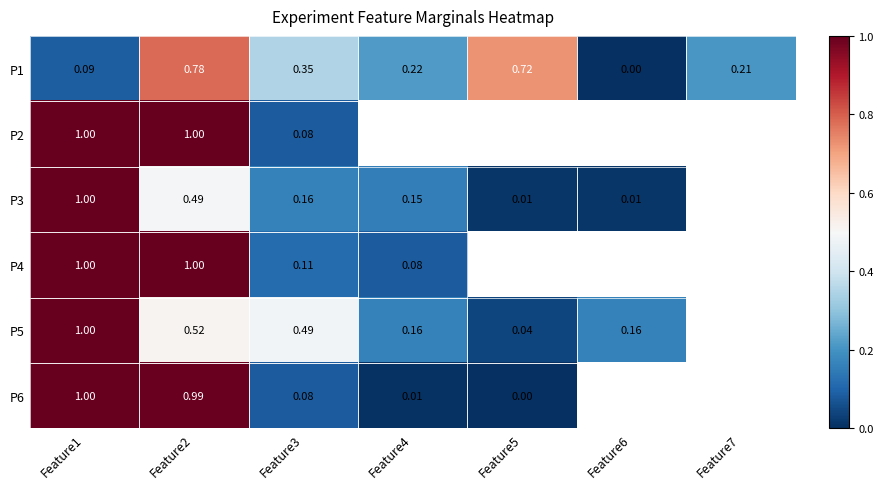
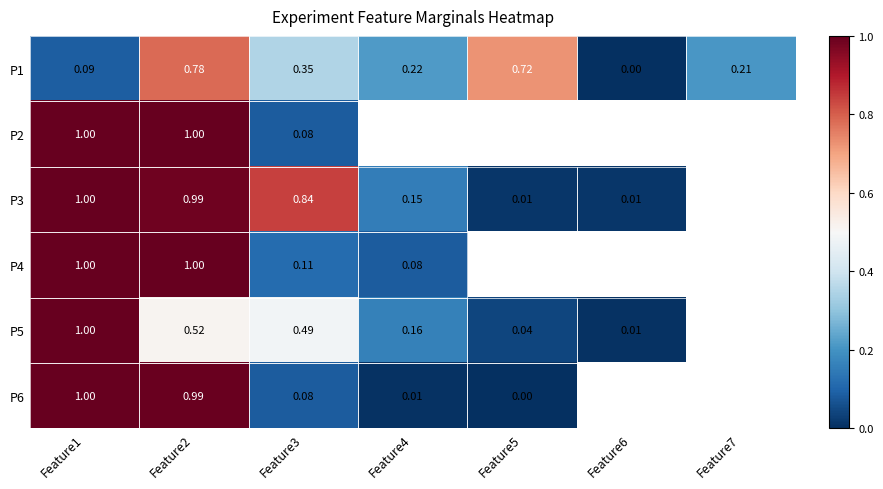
P3, Feature2: 0.49 -> 0.99
P3, Feature3: 0.16 -> 0.84
P5, Feature6: 0.16 -> 0.01
